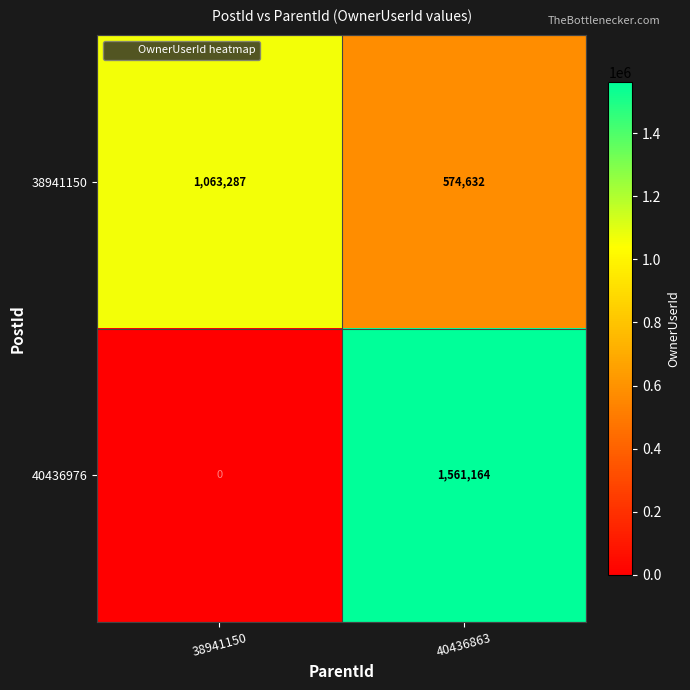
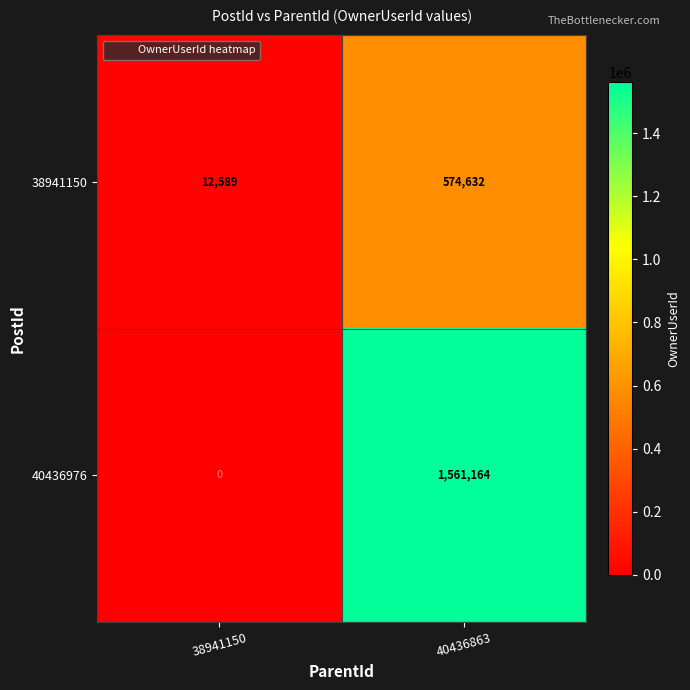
38941150, 38941150: 1,063,287 -> 12,589
